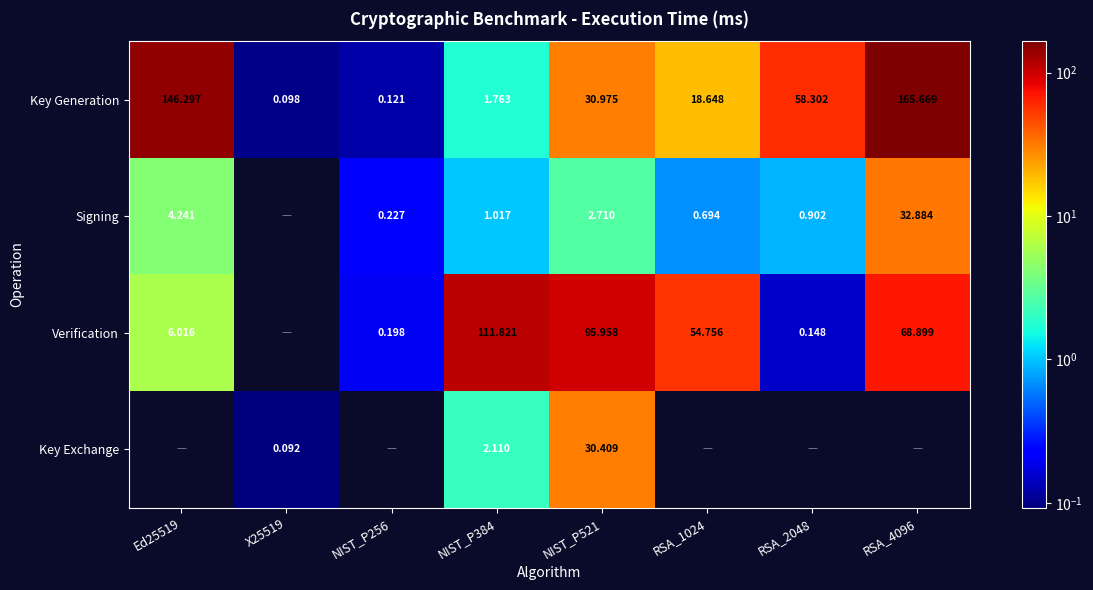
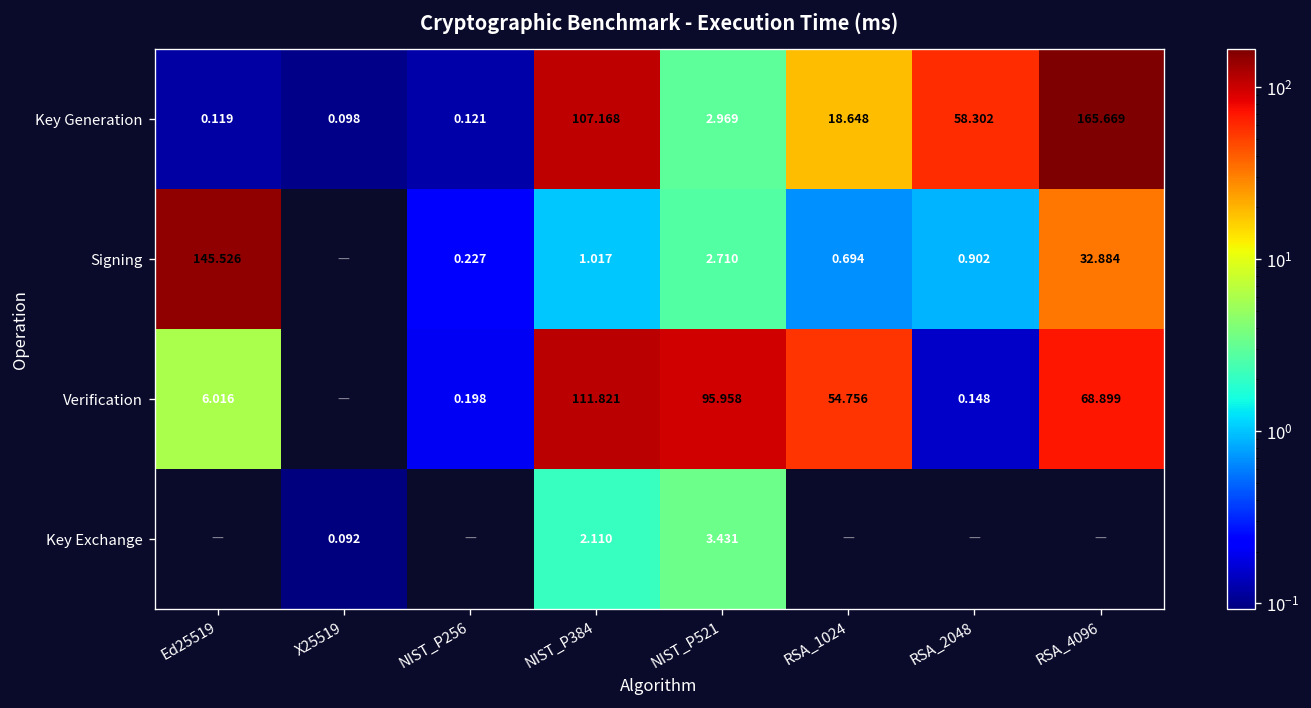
Key Generation, Ed25519: 146.297 -> 0.119
Key Generation, NIST_P384: 1.763 -> 107.168
Key Generation, NIST_P521: 30.975 -> 2.969
Signing, Ed25519: 4.241 -> 145.526
Key Exchange, NIST_P521: 30.409 -> 3.431
